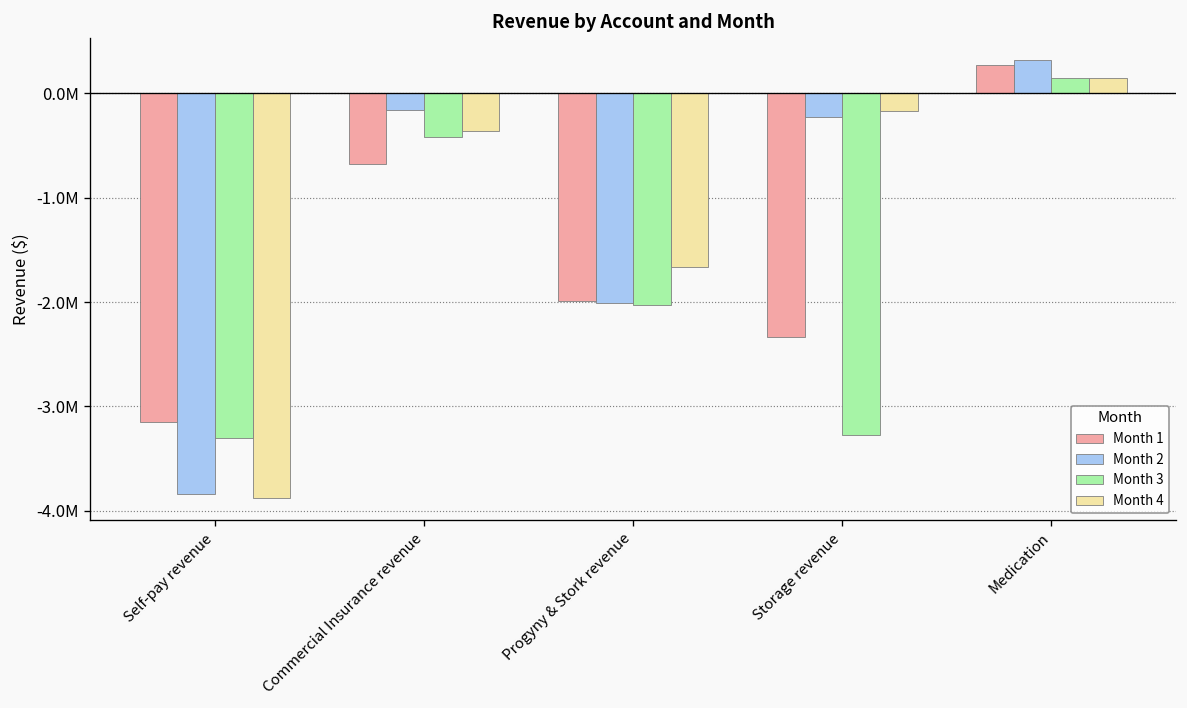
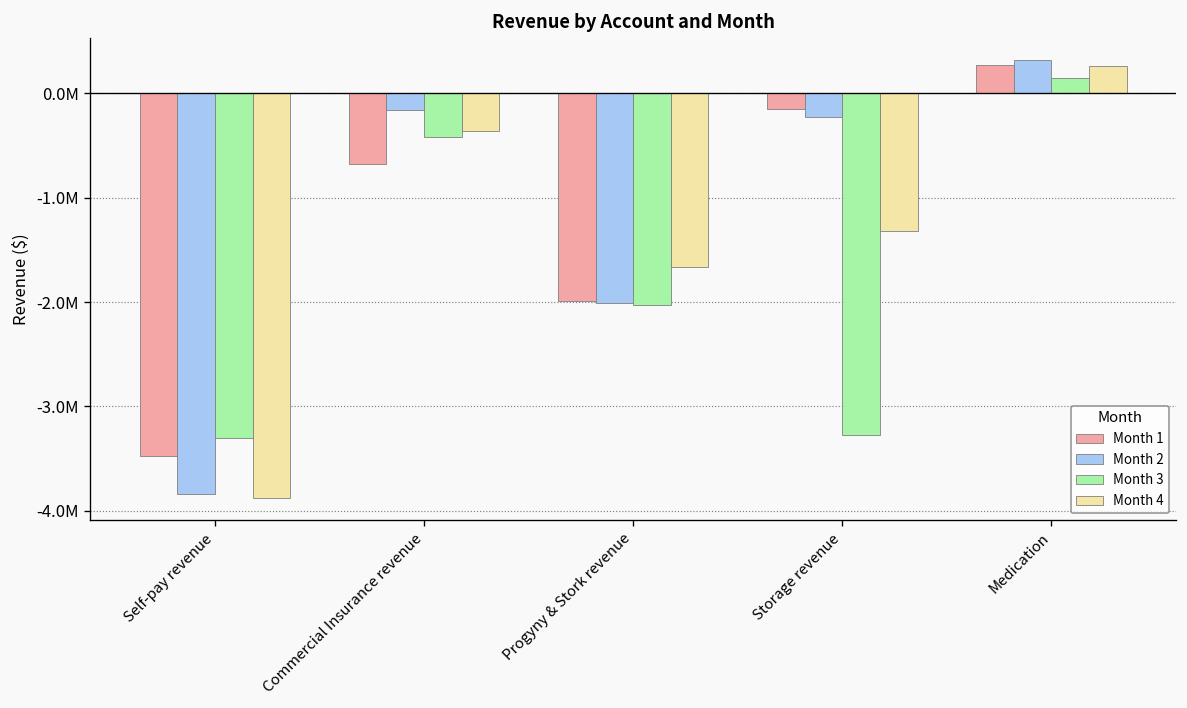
Month 1, Self-pay revenue: -3100000 -> -3500000
Month 1, Storage revenue: -2300000 -> -100000
Month 4, Storage revenue: -200000 -> -1300000
Month 4, Medication: 100000 -> 300000
